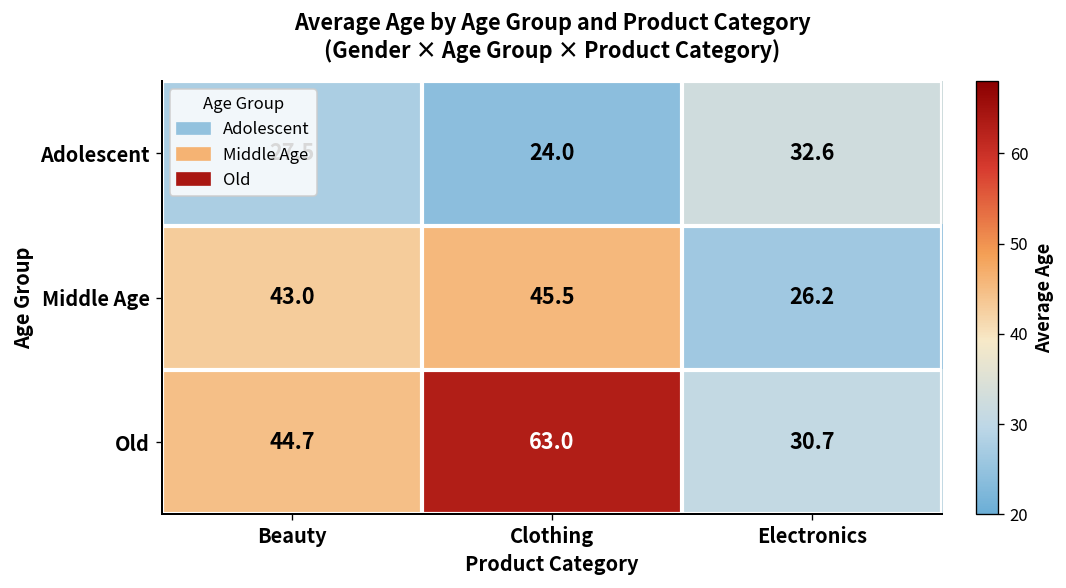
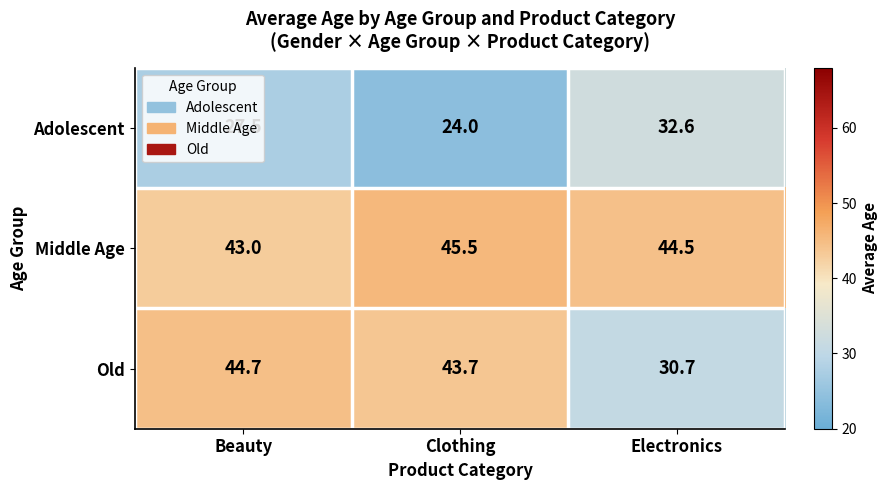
Middle Age, Electronics: 26.2 -> 44.5
Old, Clothing: 63.0 -> 43.7
